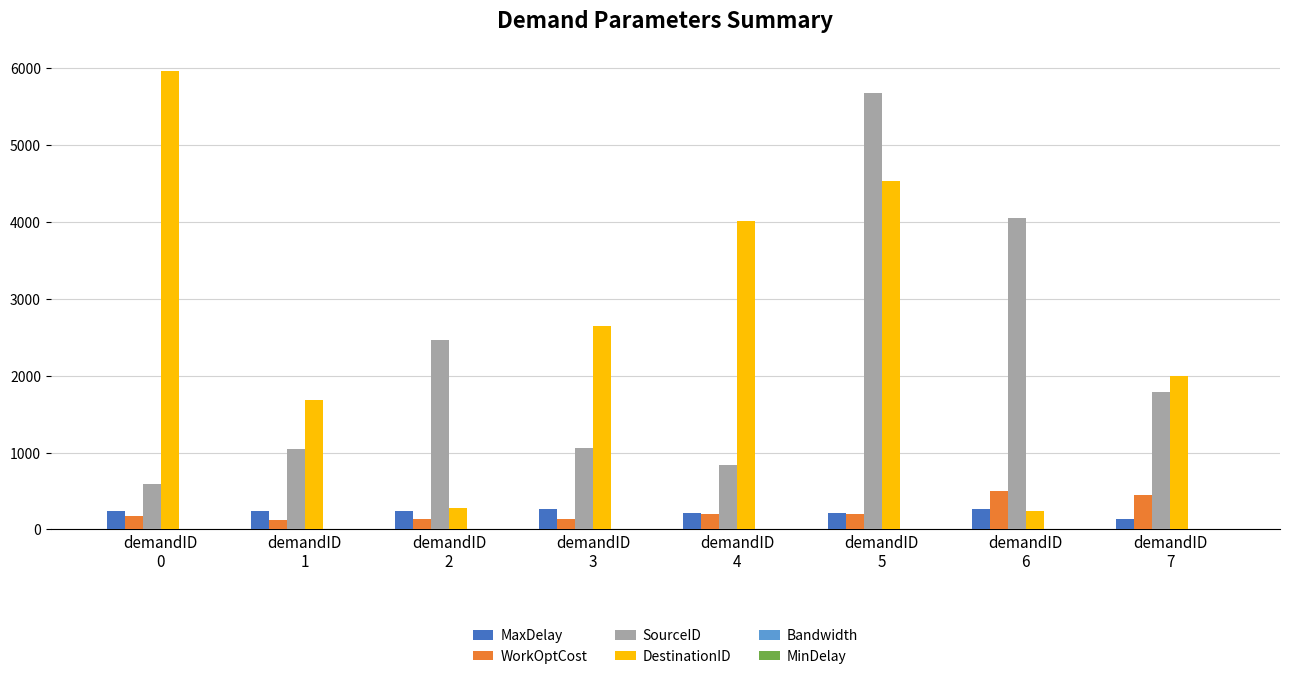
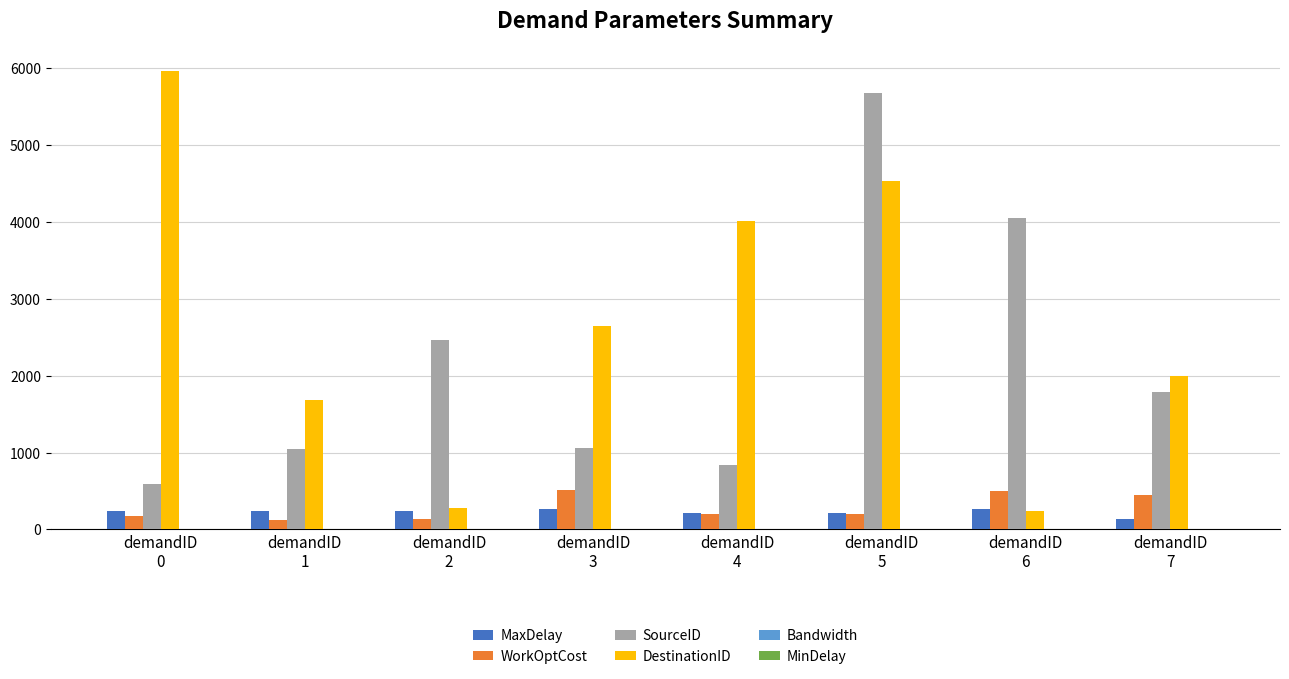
WorkOptCost, demandID 3: 100 -> 500
